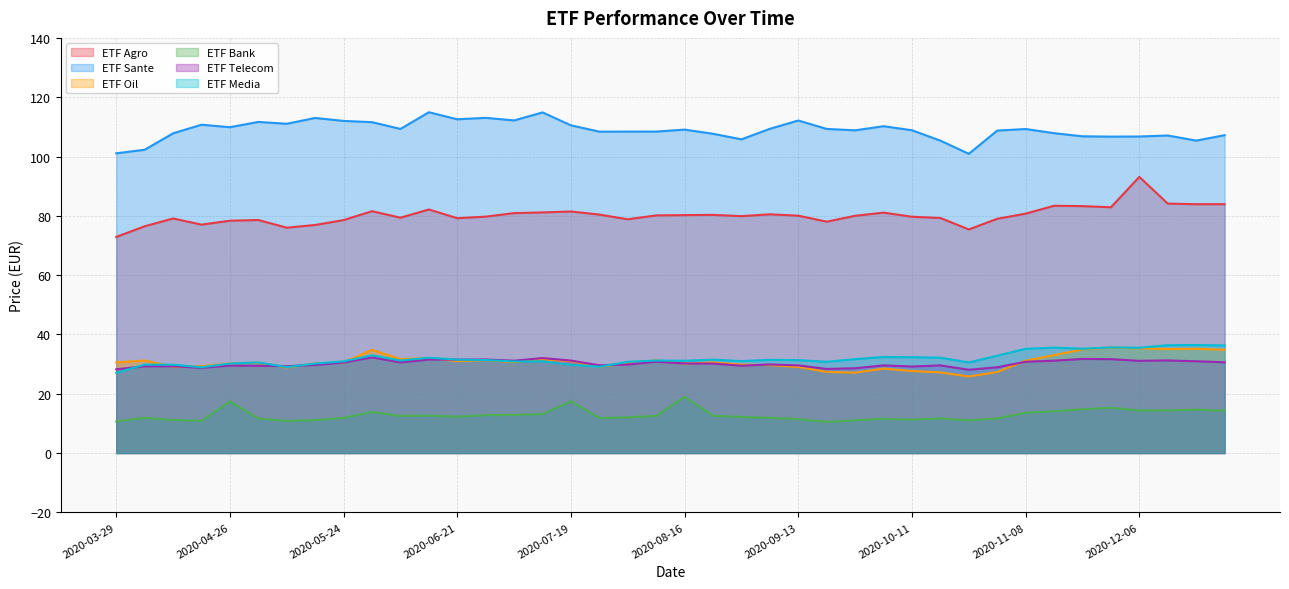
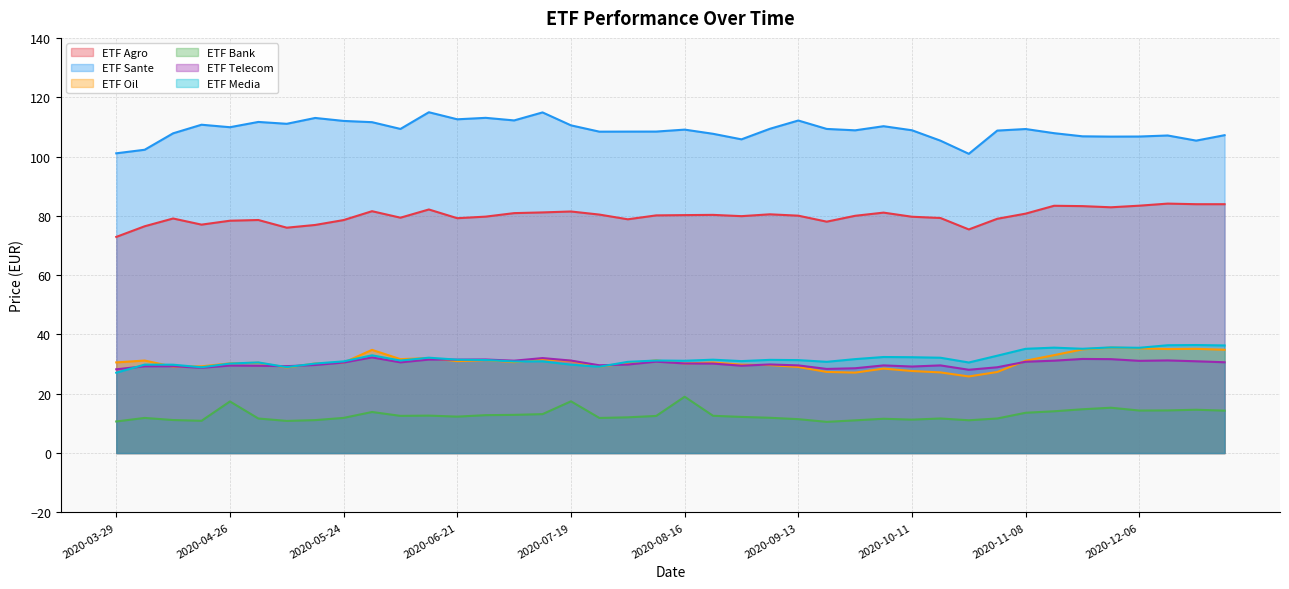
ETF Agro, 2020-12-06: 93 -> 83
